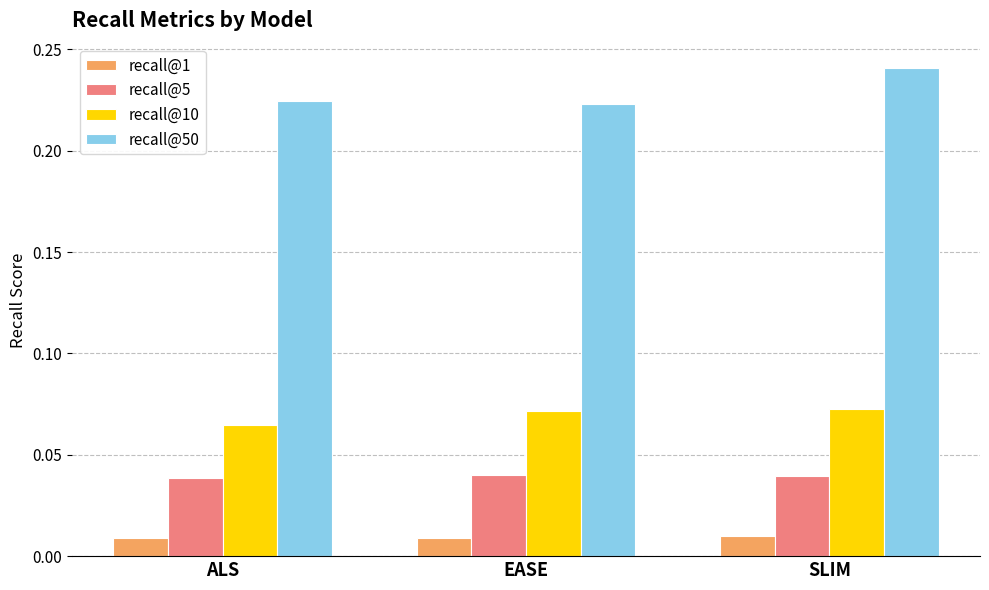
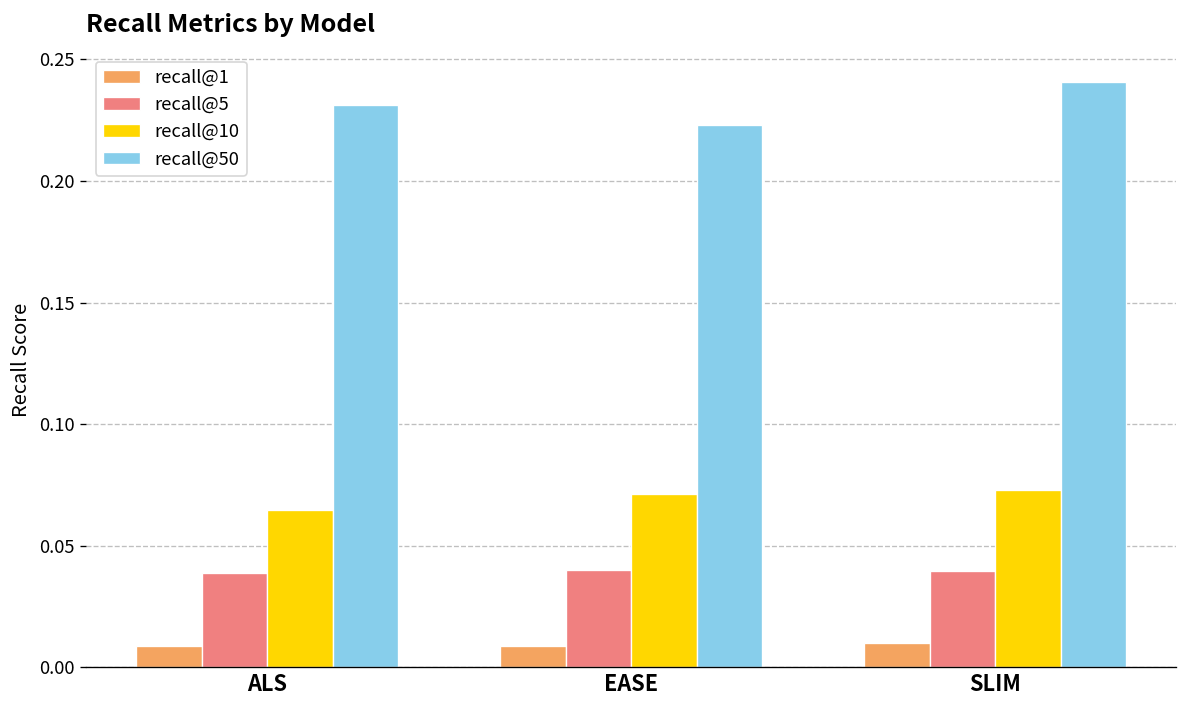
recall@50, ALS: 0.224 -> 0.231
